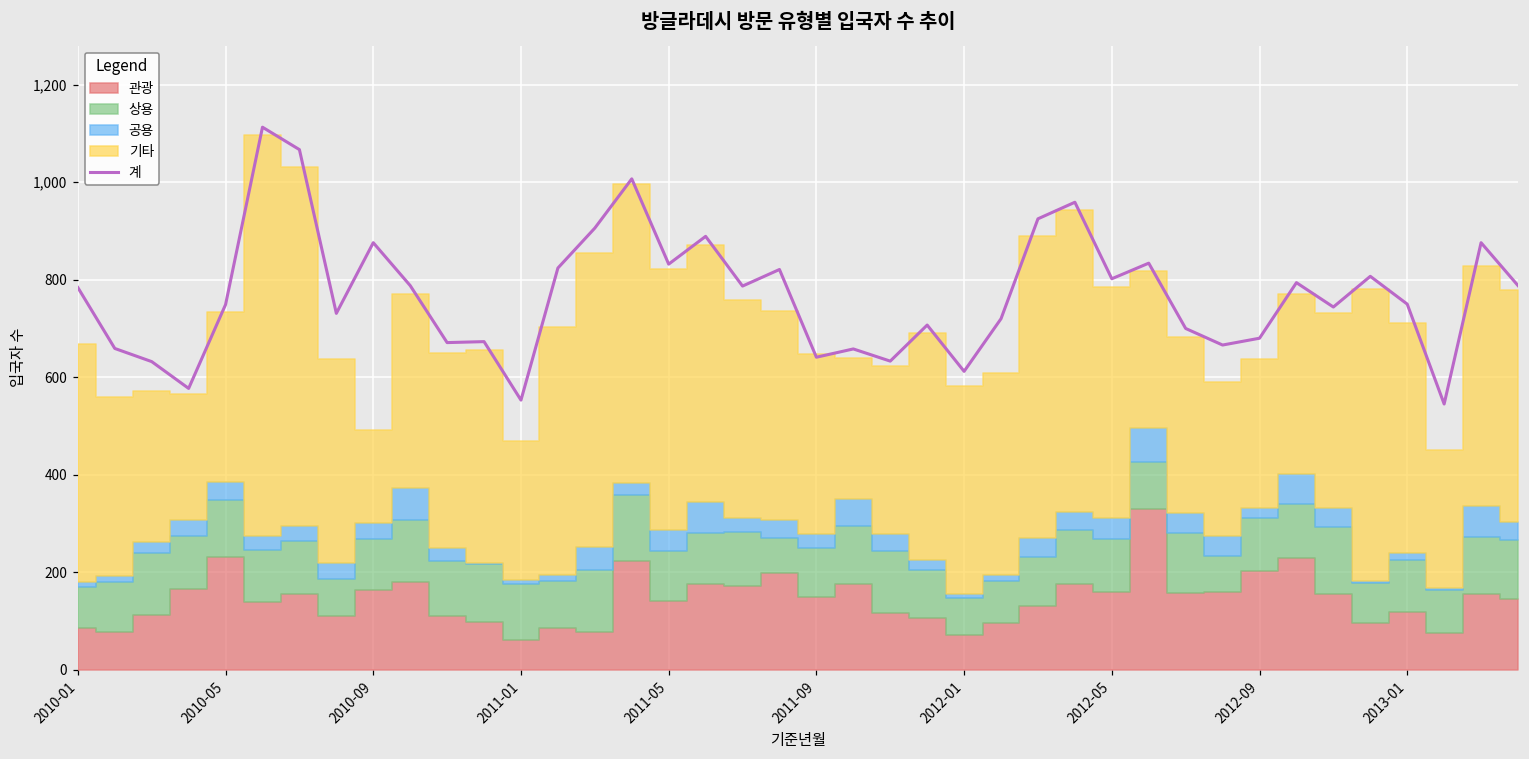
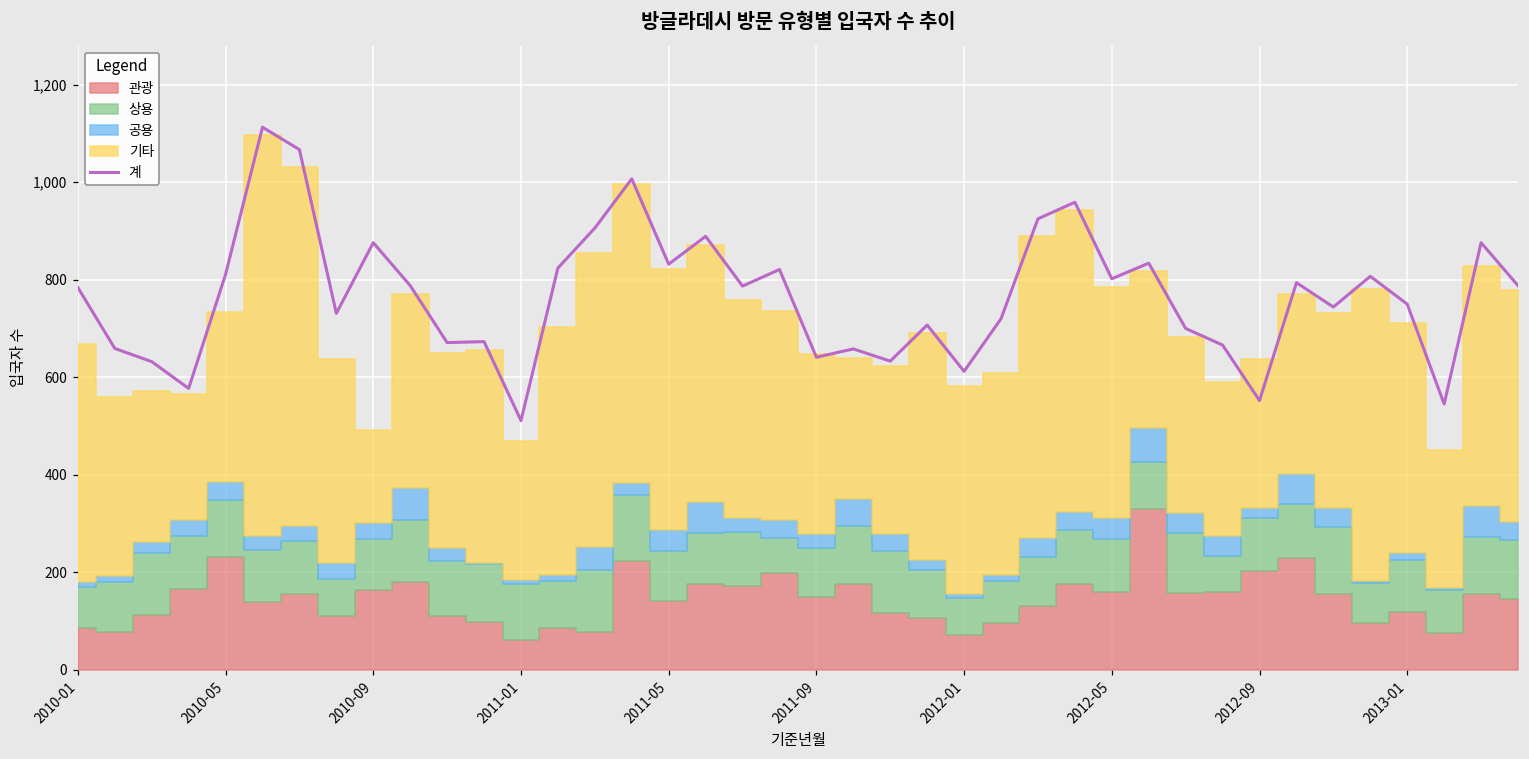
계, 2010-05: 750 -> 810
계, 2011-01: 550 -> 510
계, 2012-09: 680 -> 550
